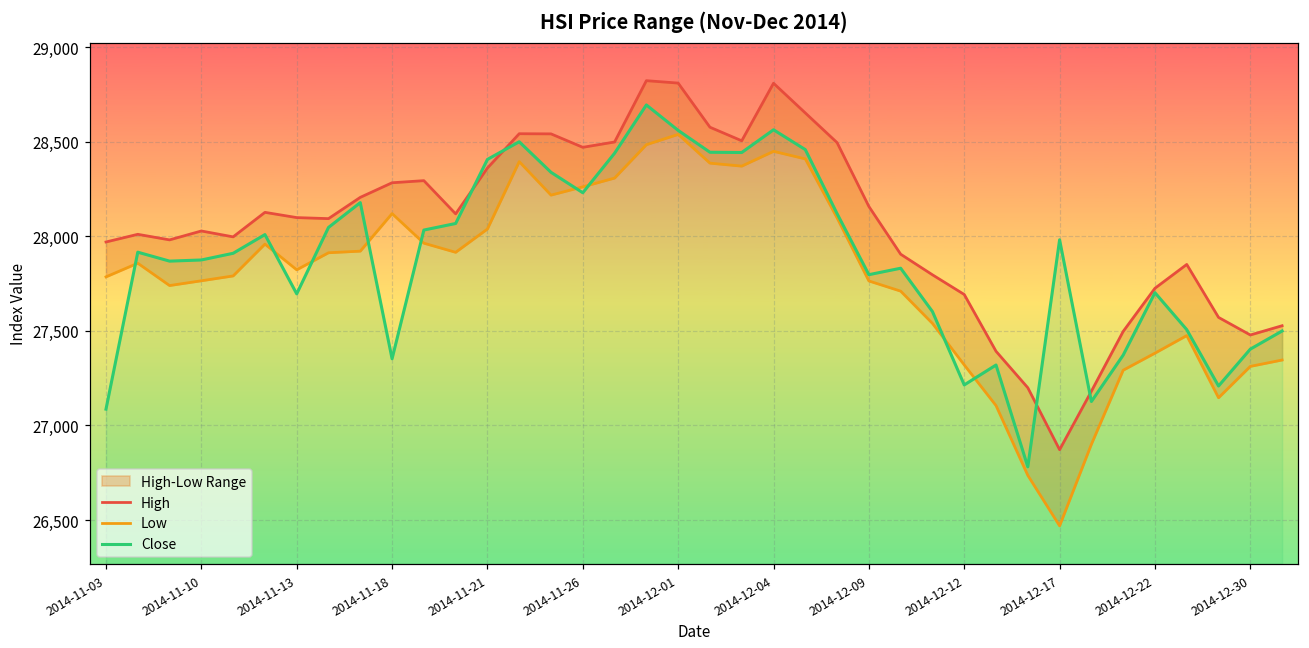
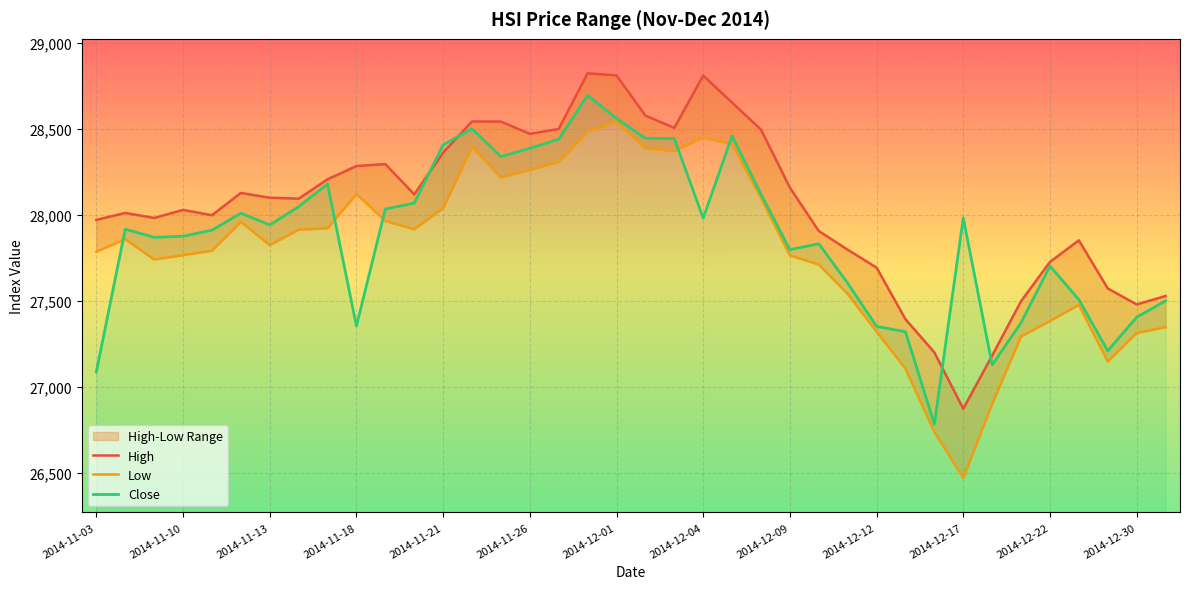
Close, 2014-11-13: 27,700 -> 27,940
Close, 2014-11-26: 28,230 -> 28,390
Close, 2014-12-04: 28,560 -> 27,980
Close, 2014-12-12: 27,210 -> 27,350
